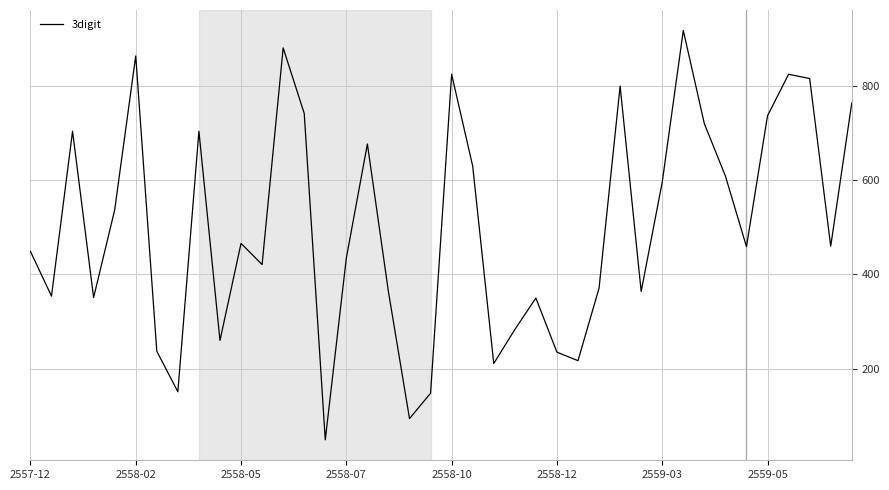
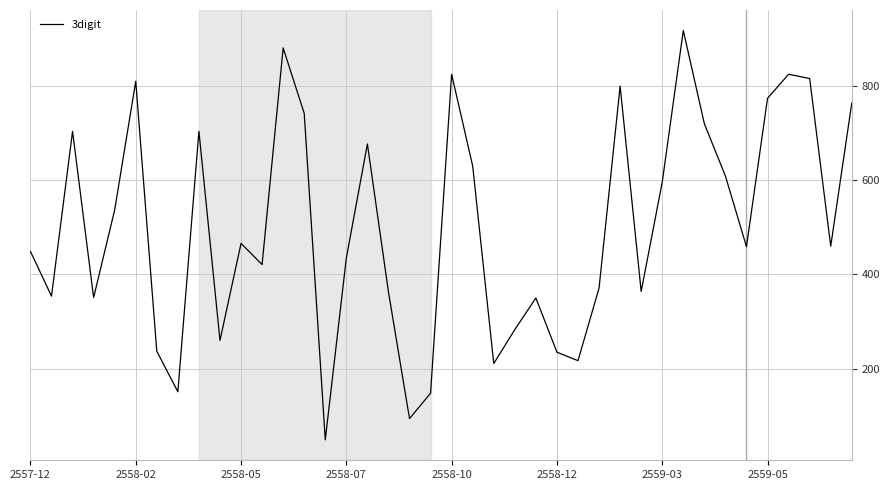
2558-02: 860 -> 810
2559-05: 740 -> 770
